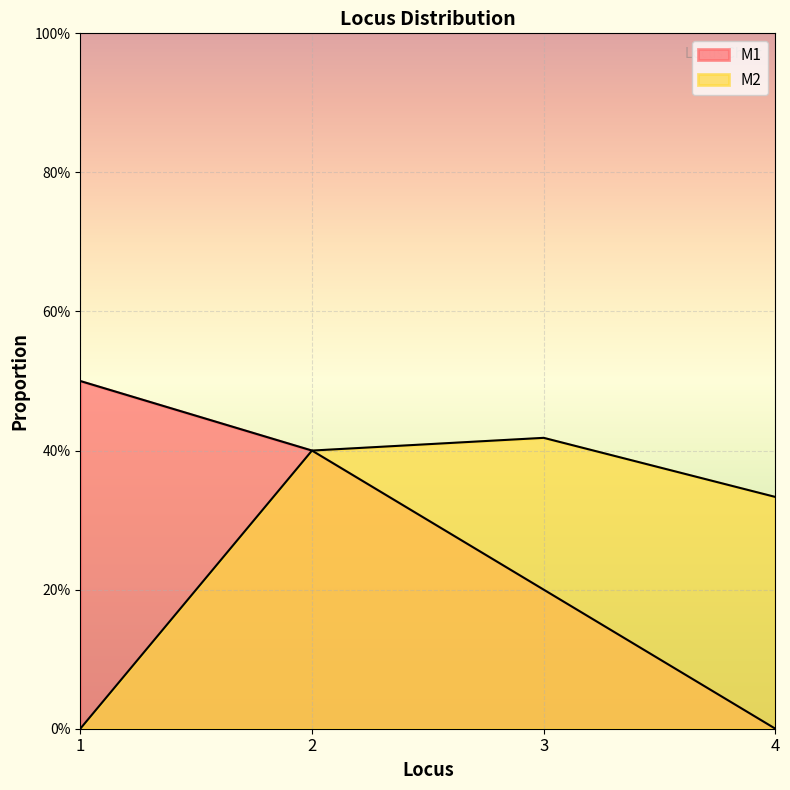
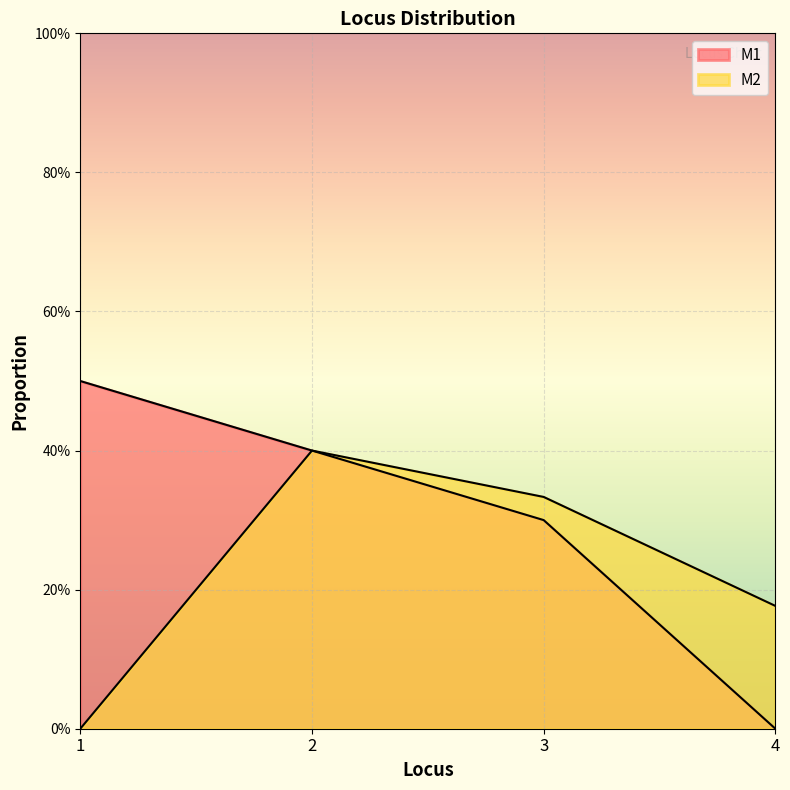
M1, 3: 20% -> 30%
M2, 3: 42% -> 33%
M2, 4: 33% -> 18%
